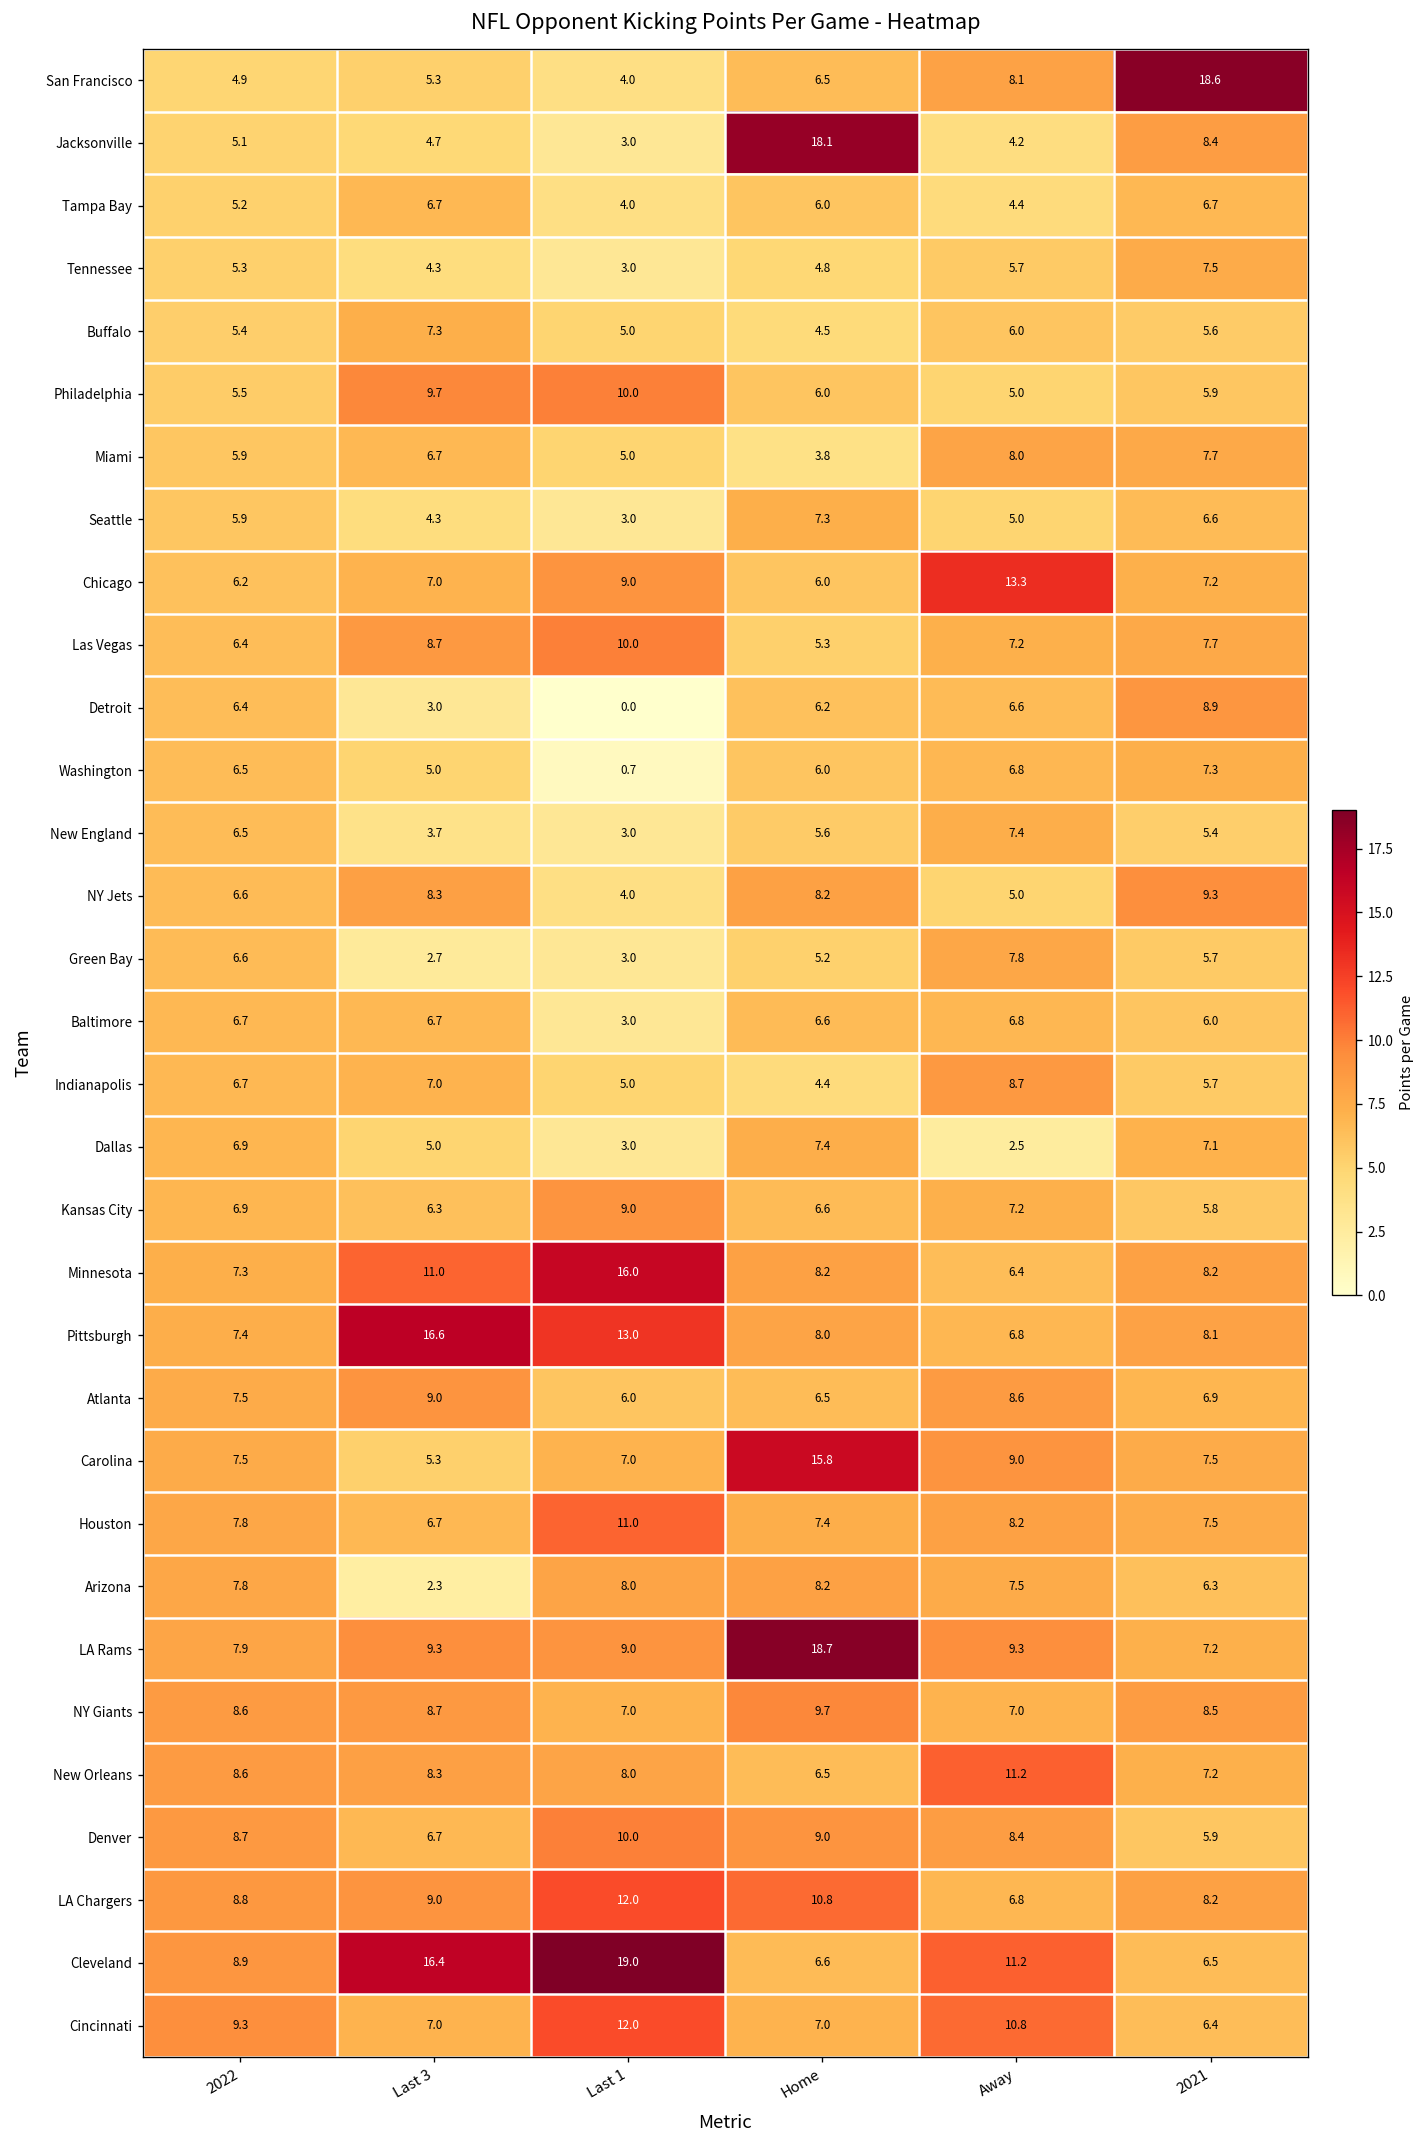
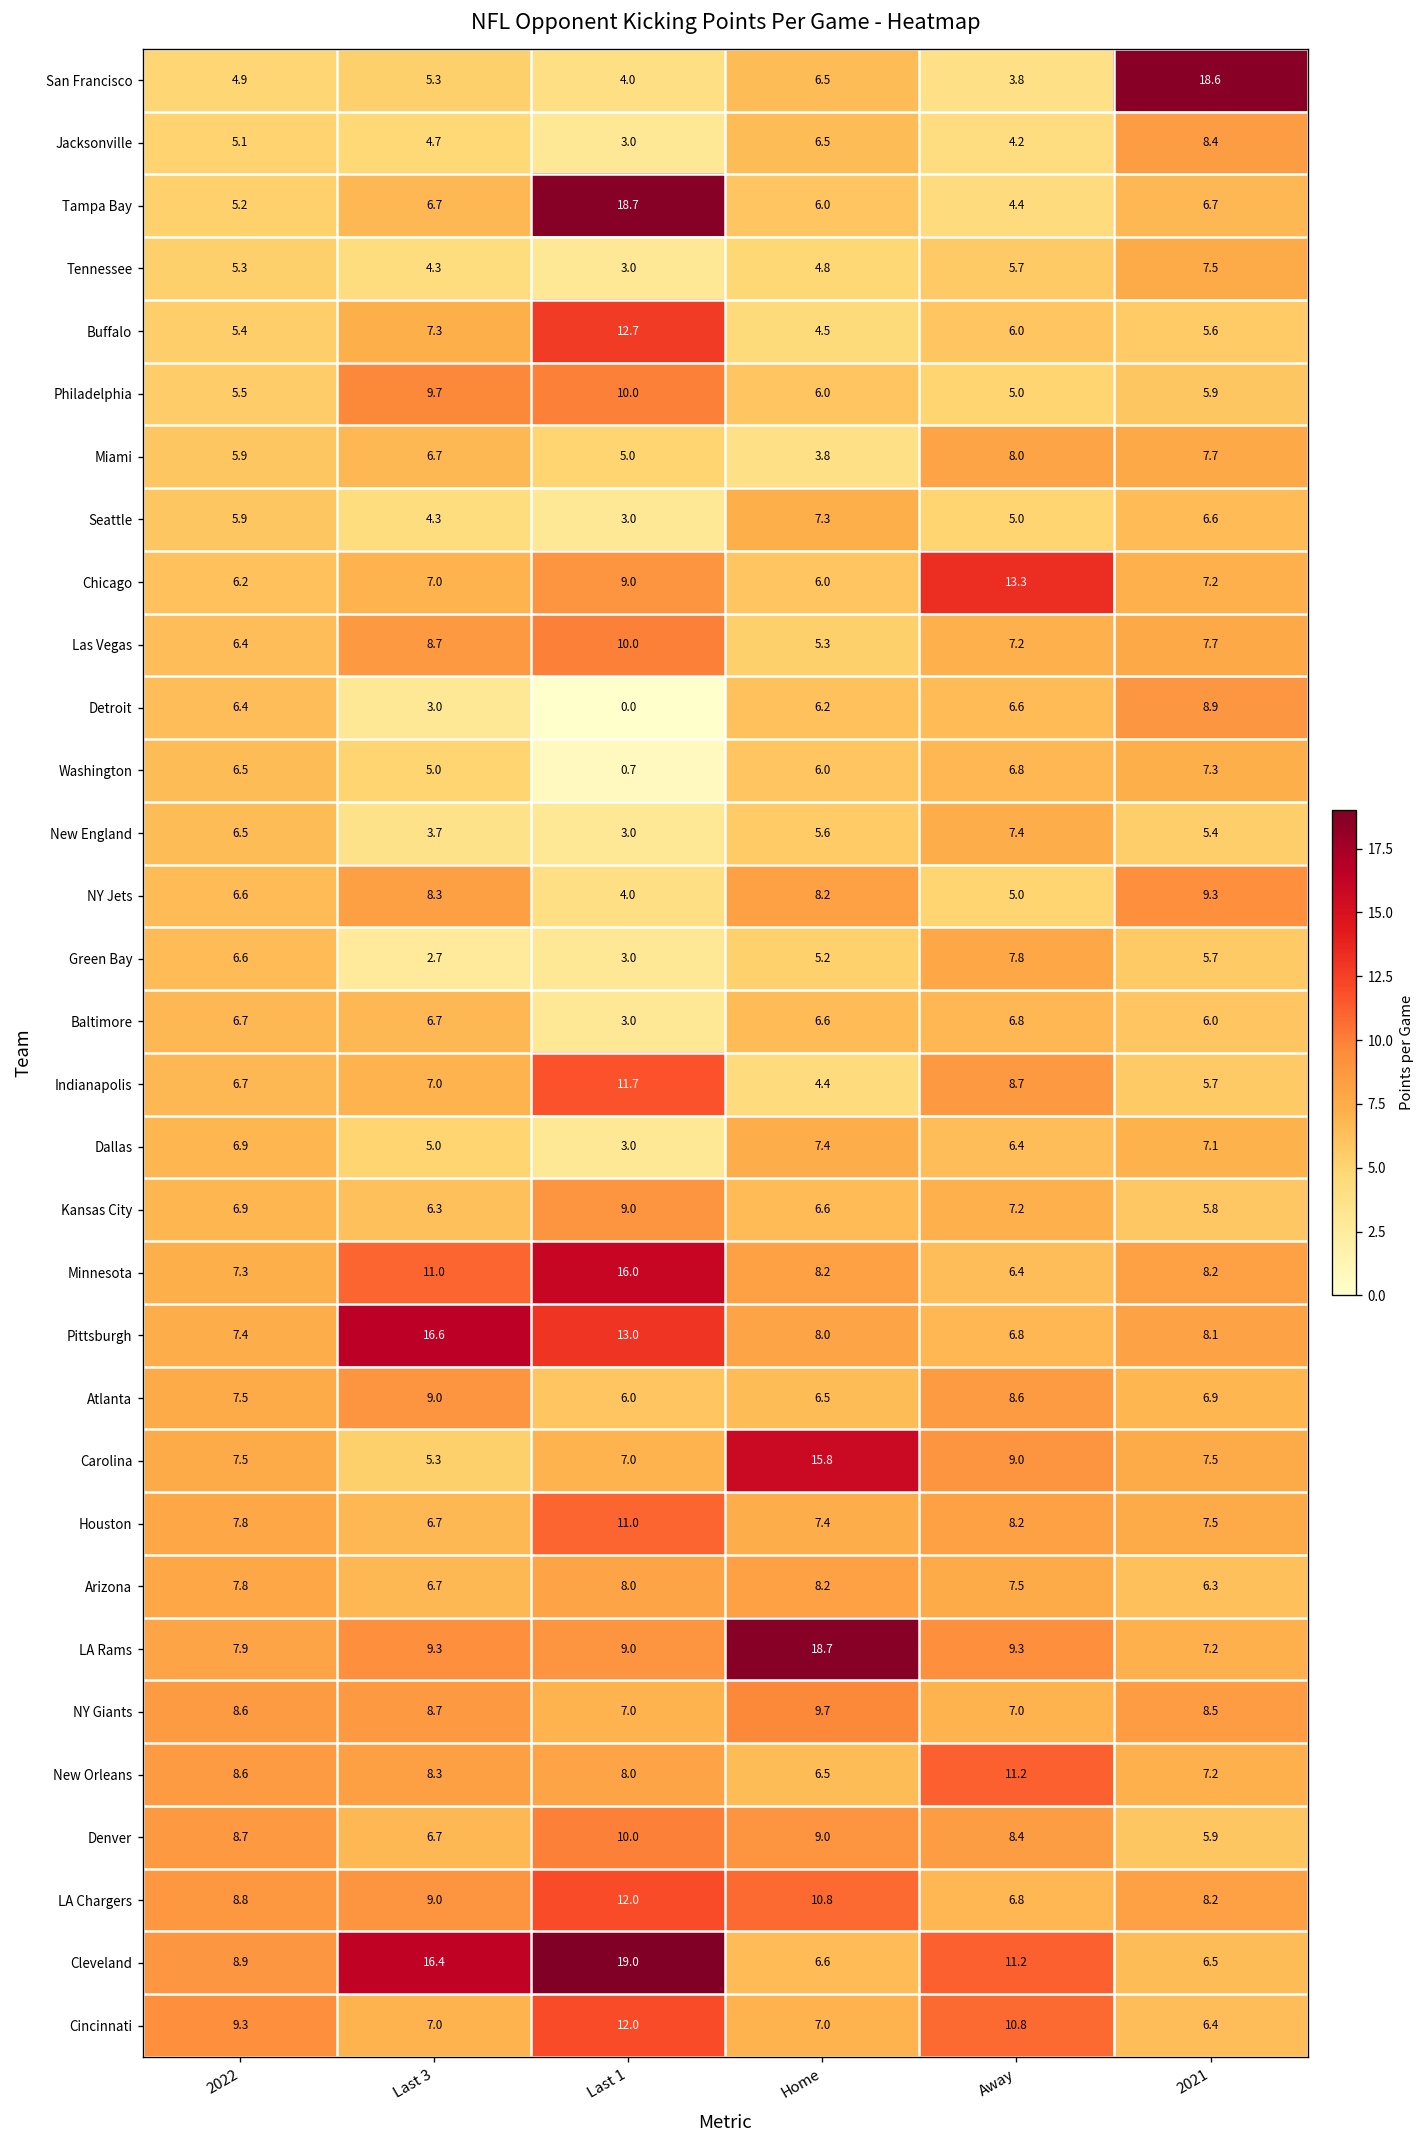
San Francisco, Away: 8.1 -> 3.8
Jacksonville, Home: 18.1 -> 6.5
Tampa Bay, Last 1: 4.0 -> 18.7
Buffalo, Last 1: 5.0 -> 12.7
Indianapolis, Last 1: 5.0 -> 11.7
Dallas, Away: 2.5 -> 6.4
Arizona, Last 3: 2.3 -> 6.7
